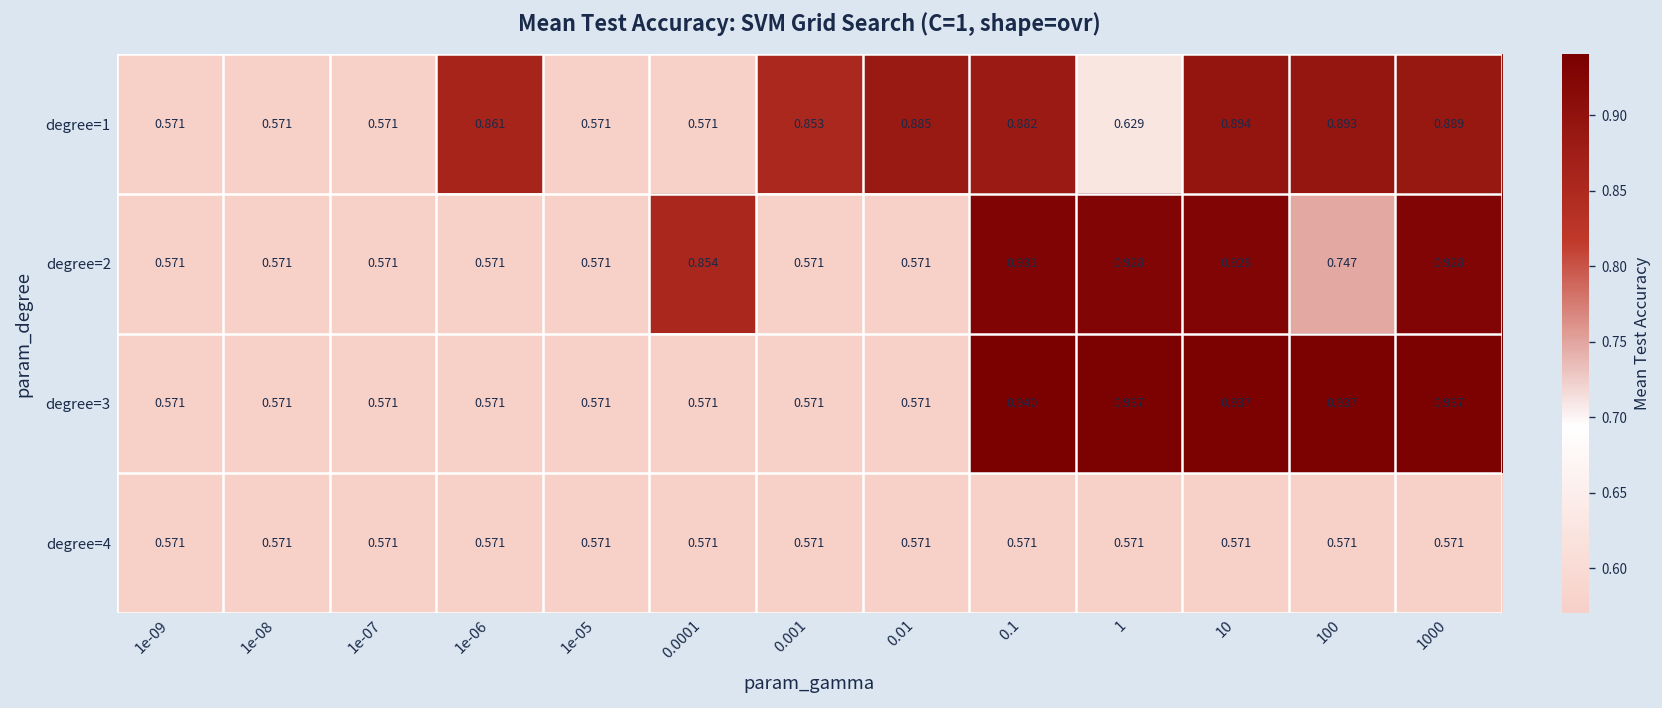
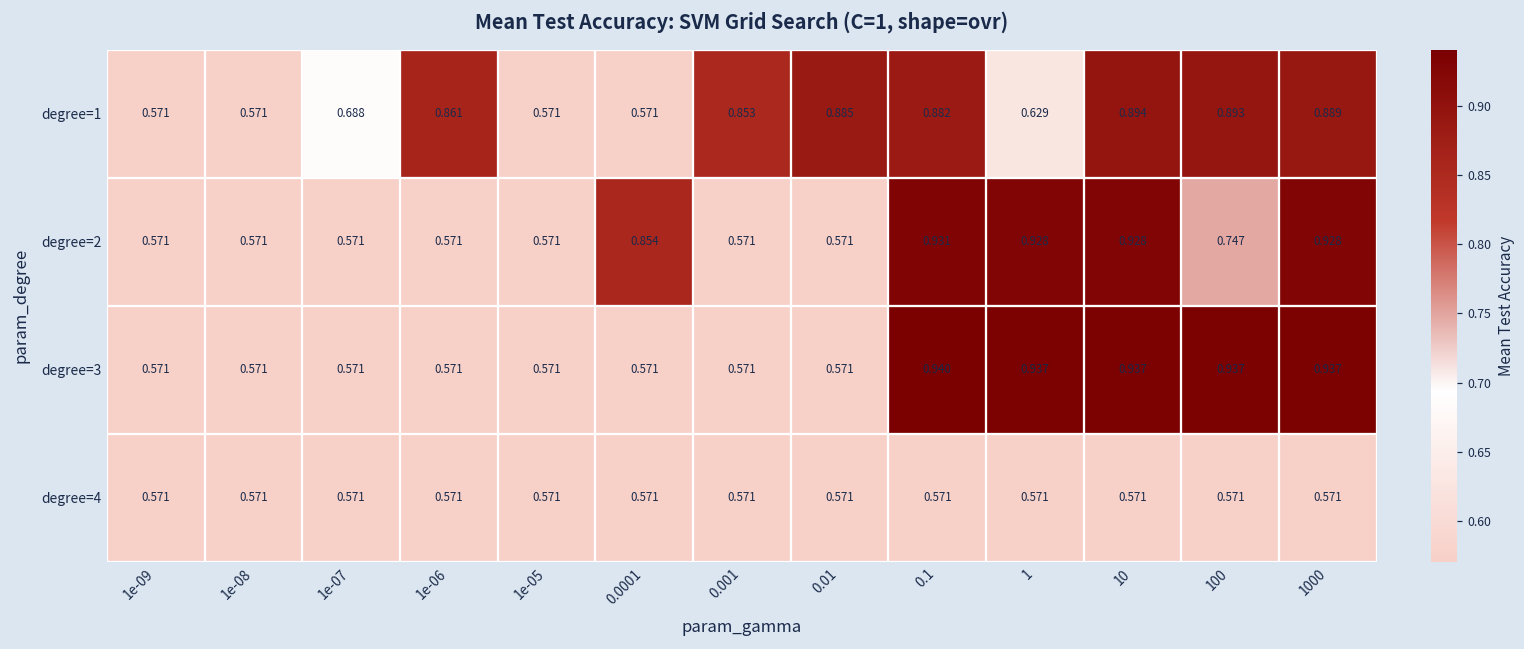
degree=1, 1e-07: 0.571 -> 0.688
